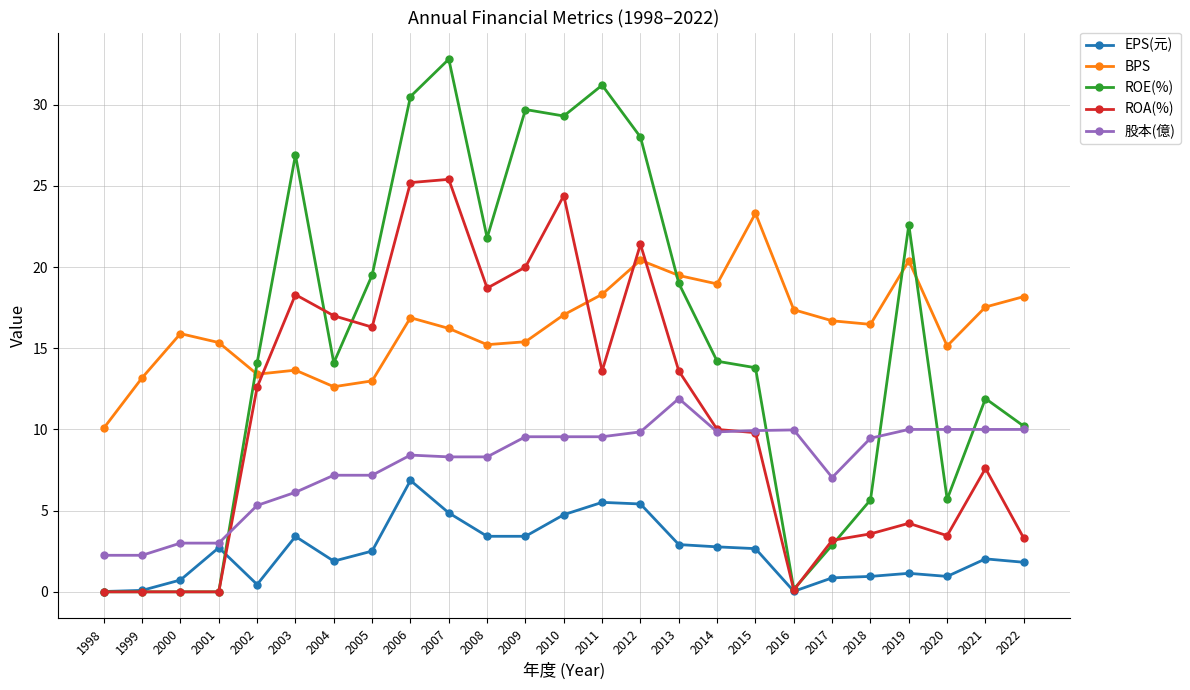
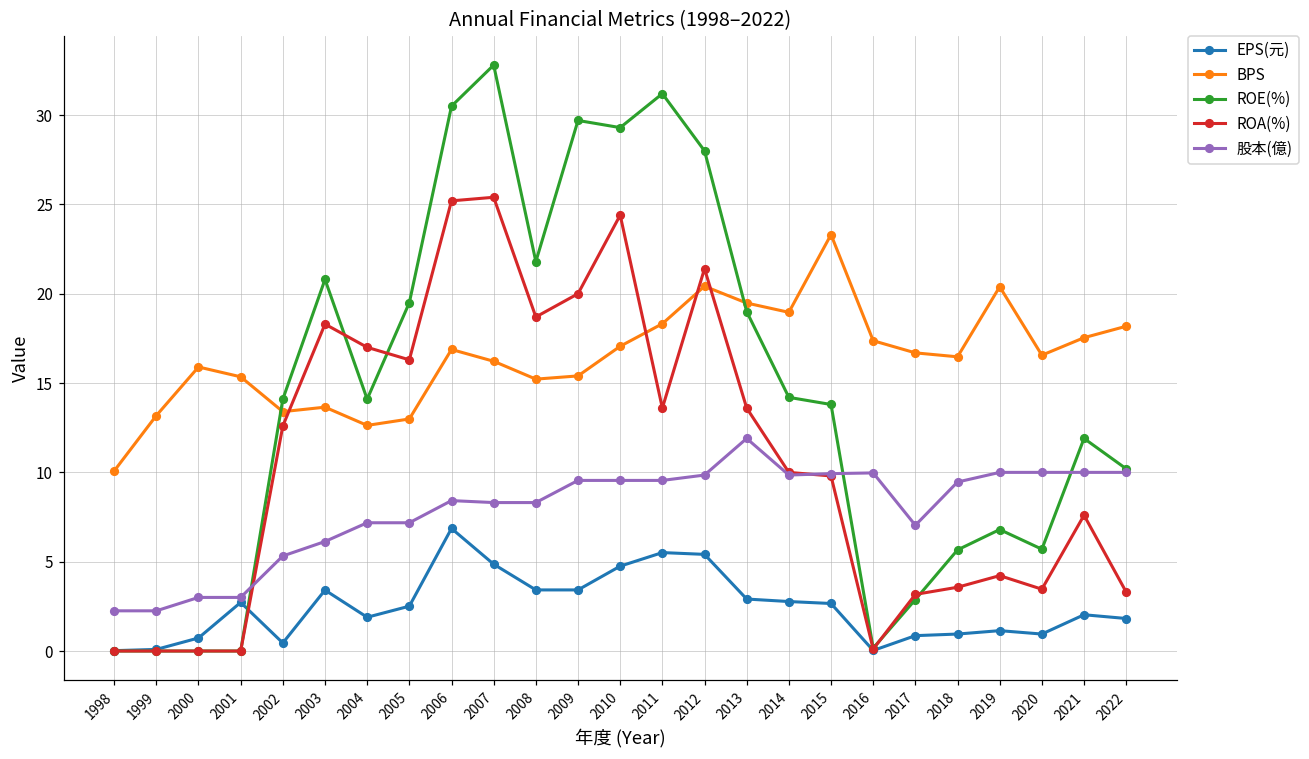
ROE(%), 2003: 26.9 -> 20.8
ROE(%), 2019: 22.6 -> 6.8
BPS, 2020: 15.1 -> 16.6
